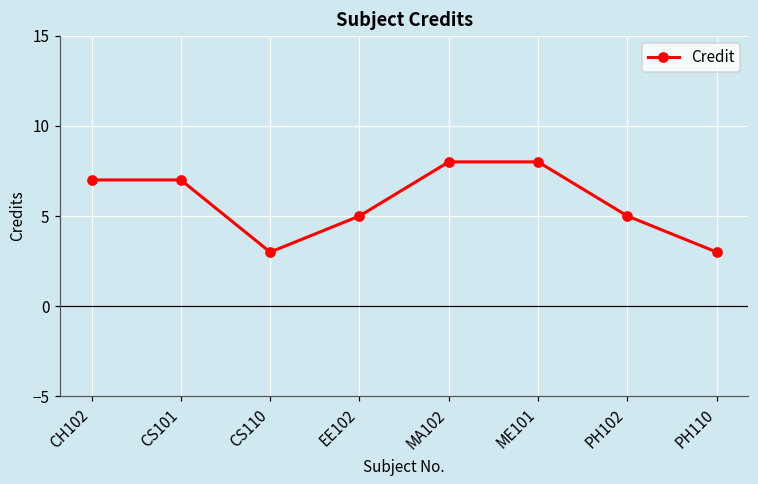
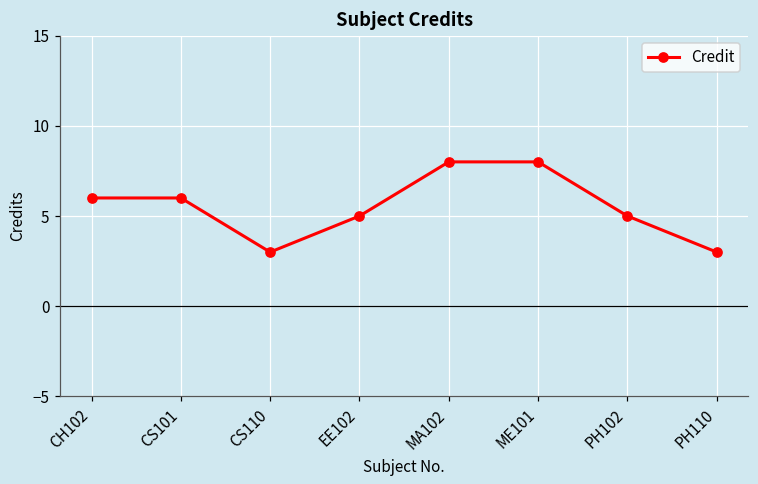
CH102: 7 -> 6
CS101: 7 -> 6
